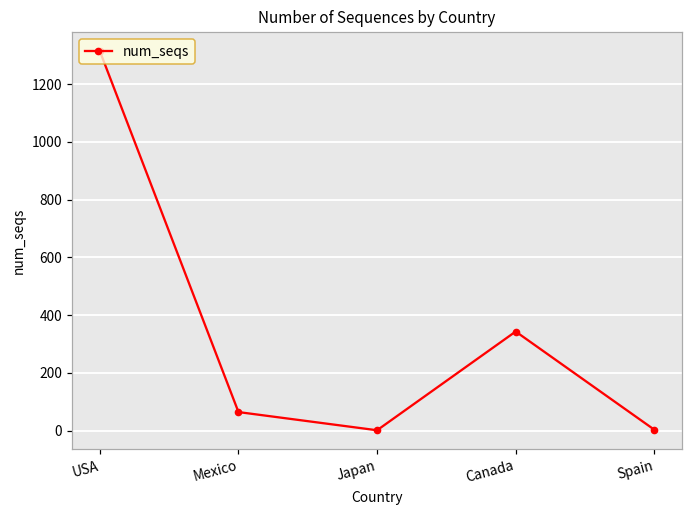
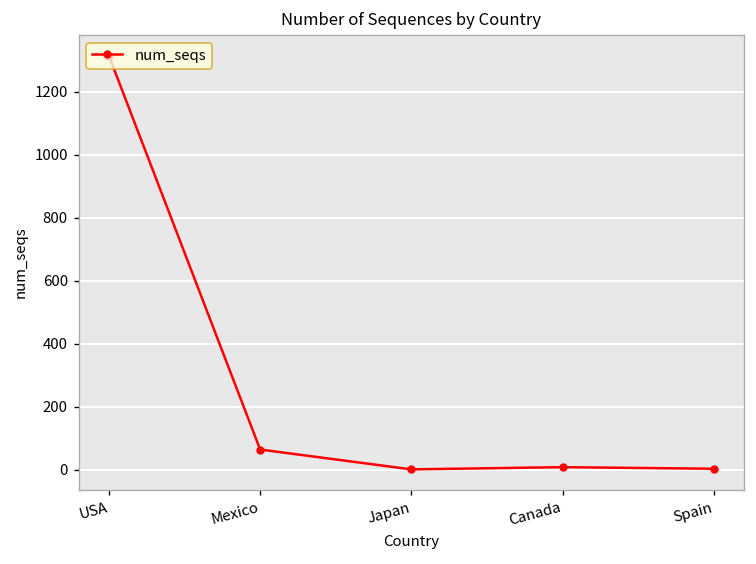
Canada: 340 -> 10
